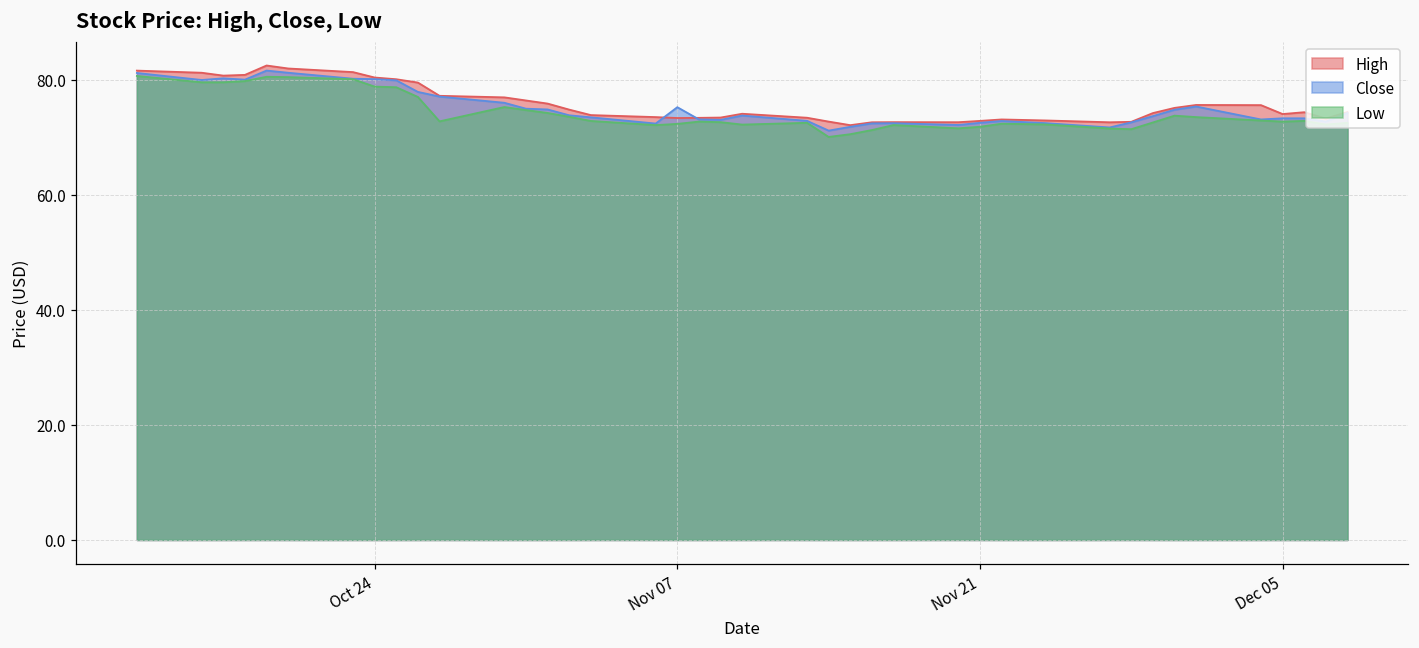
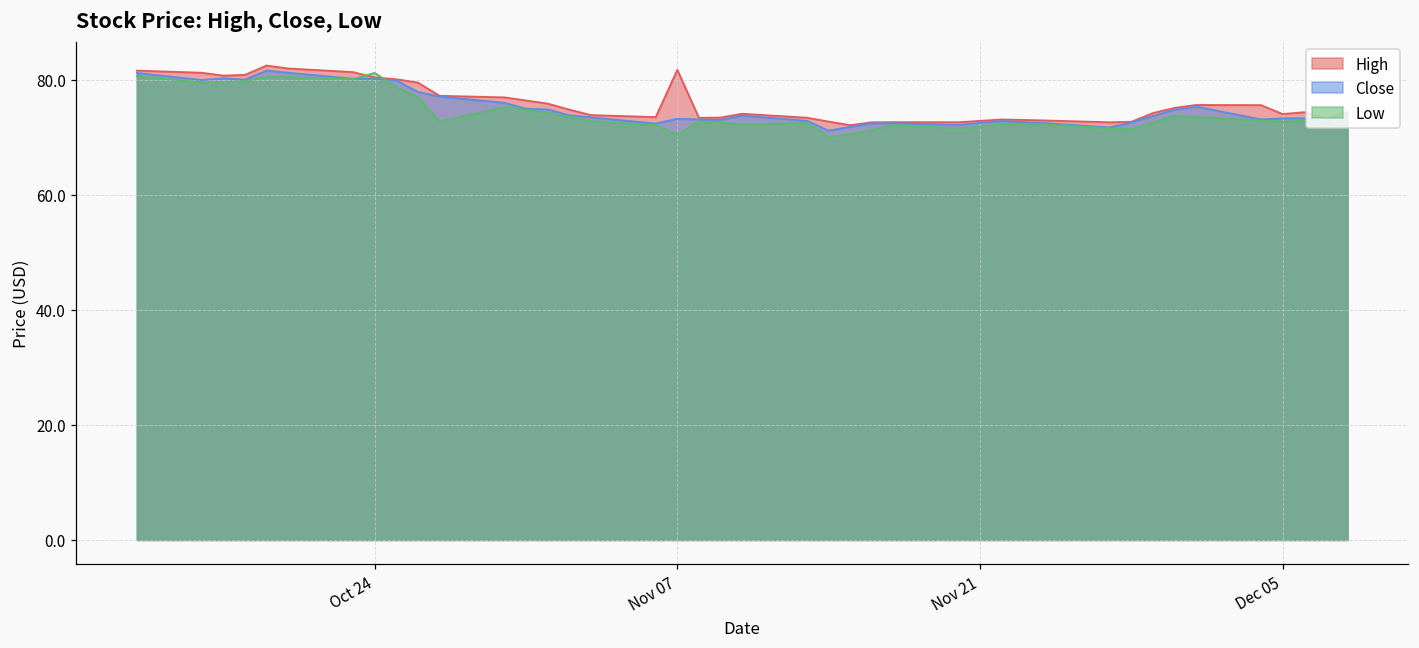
Low, Oct 24: 79 -> 81
High, Nov 07: 73 -> 82
Close, Nov 07: 75 -> 73
Low, Nov 07: 72 -> 70
